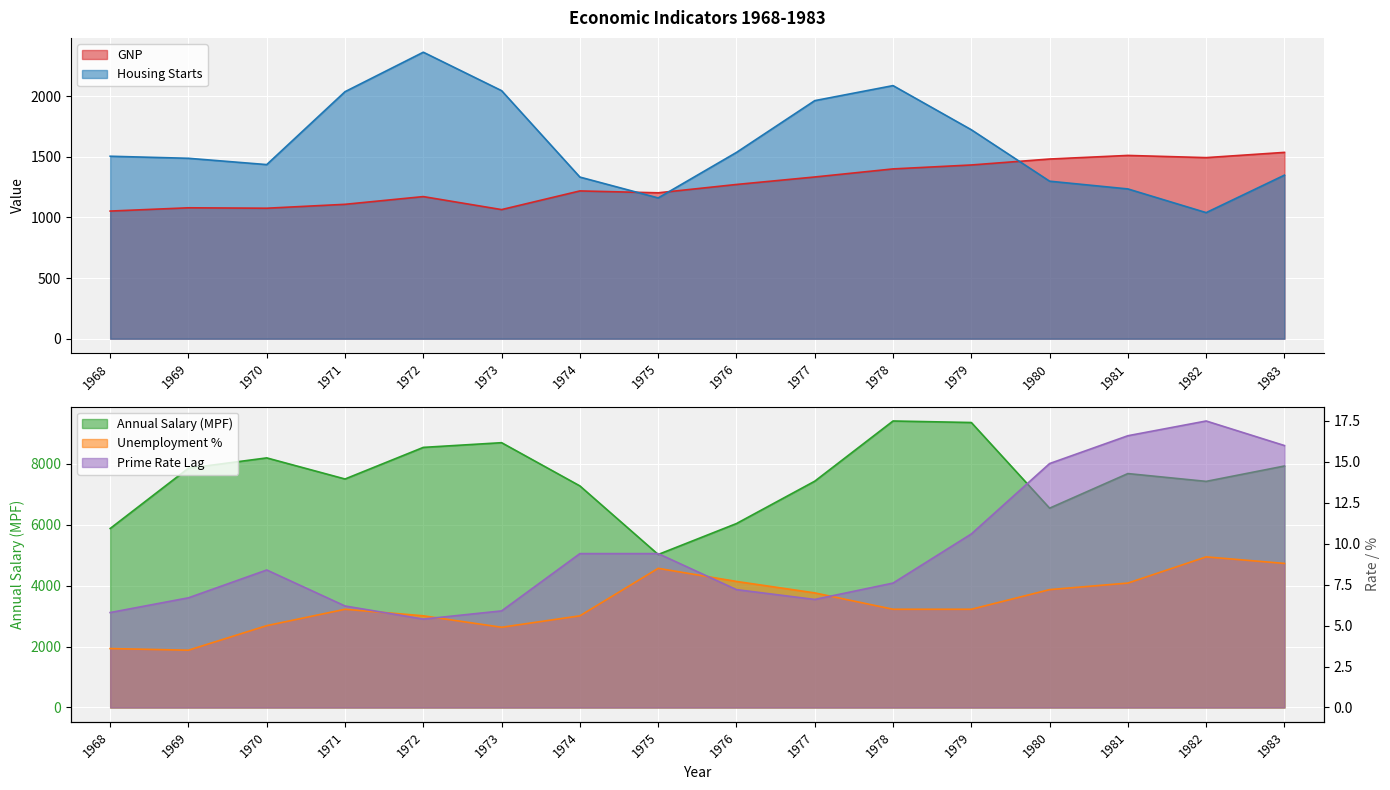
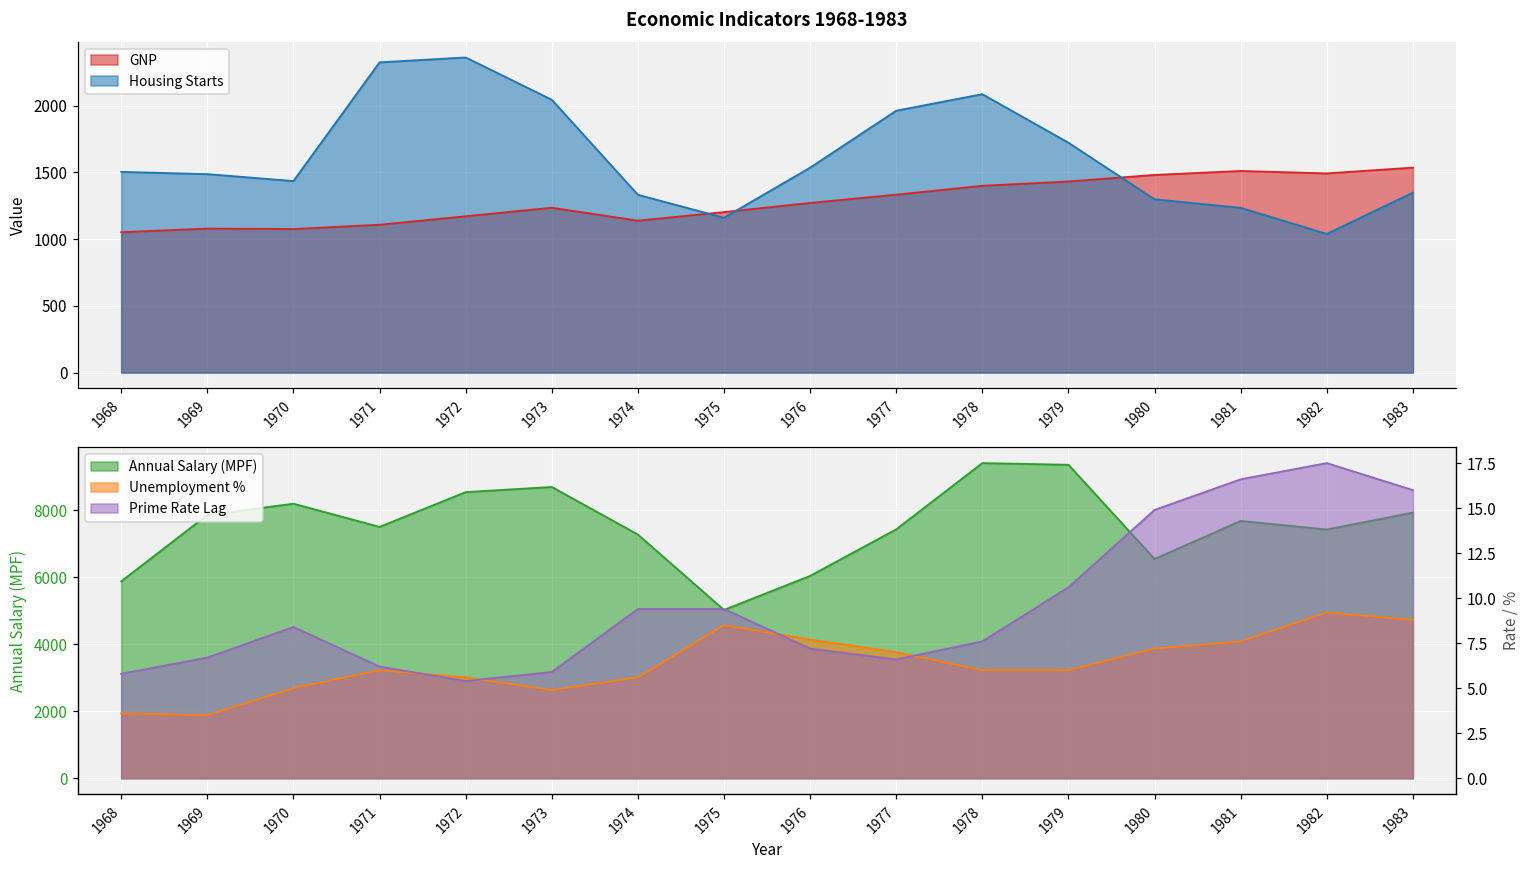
Economic Indicators 1968-1983, Housing Starts, 1971: 2040 -> 2320
Economic Indicators 1968-1983, GNP, 1973: 1060 -> 1240
Economic Indicators 1968-1983, GNP, 1974: 1220 -> 1140
